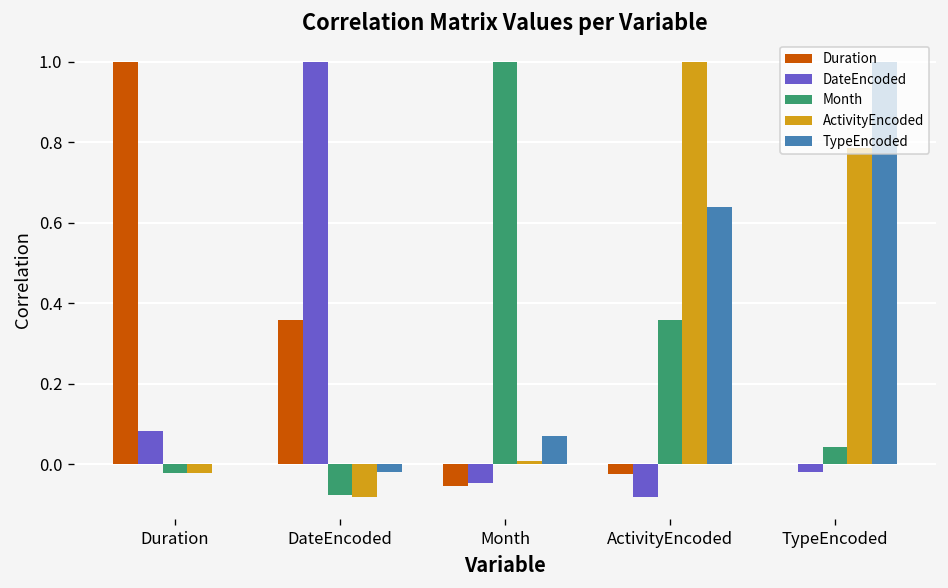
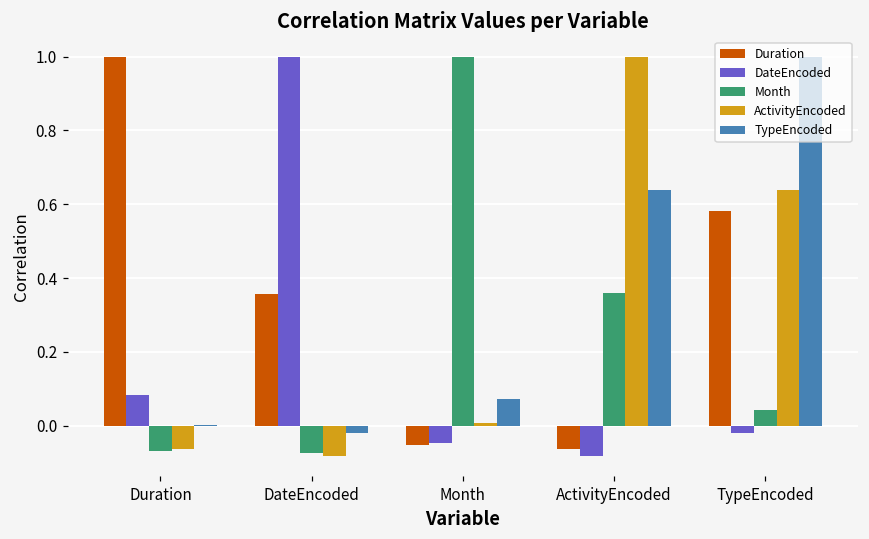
Month, Duration: -0.02 -> -0.07
ActivityEncoded, Duration: -0.02 -> -0.06
Duration, ActivityEncoded: -0.02 -> -0.06
Duration, TypeEncoded: 0.00 -> 0.58
ActivityEncoded, TypeEncoded: 0.79 -> 0.64
